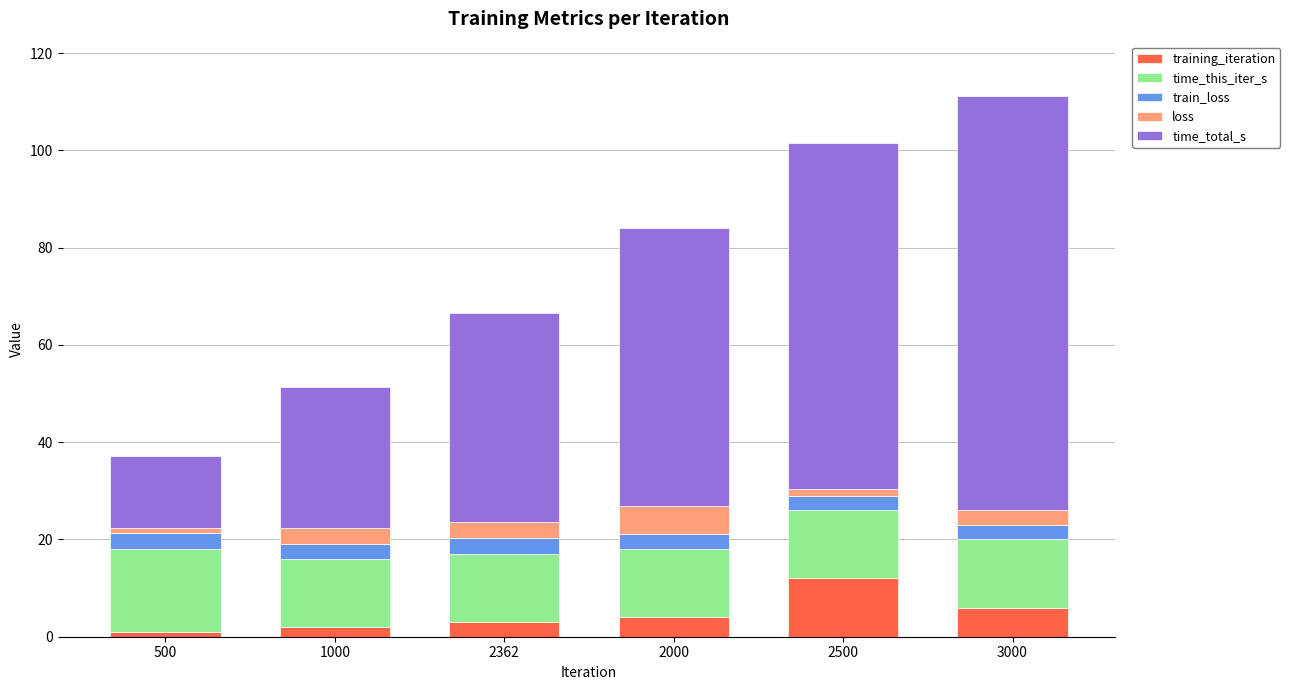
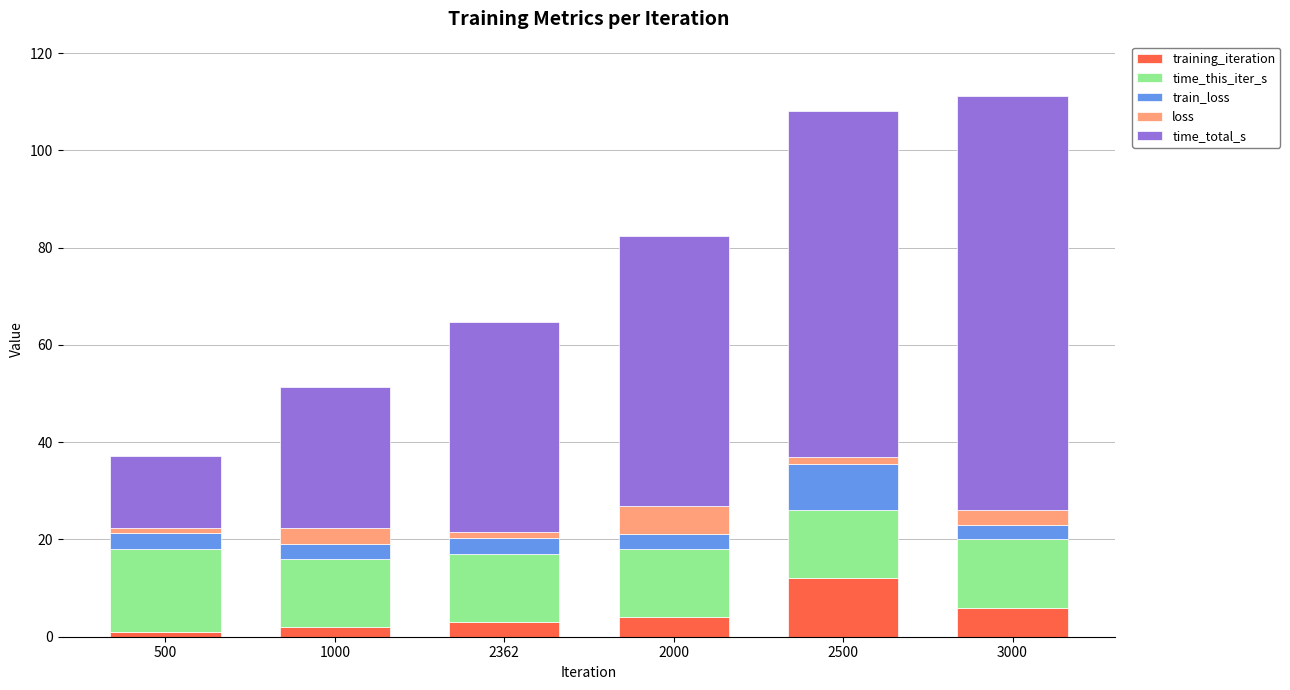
loss, 2362: 3 -> 1
time_total_s, 2000: 57 -> 55
train_loss, 2500: 3 -> 10
